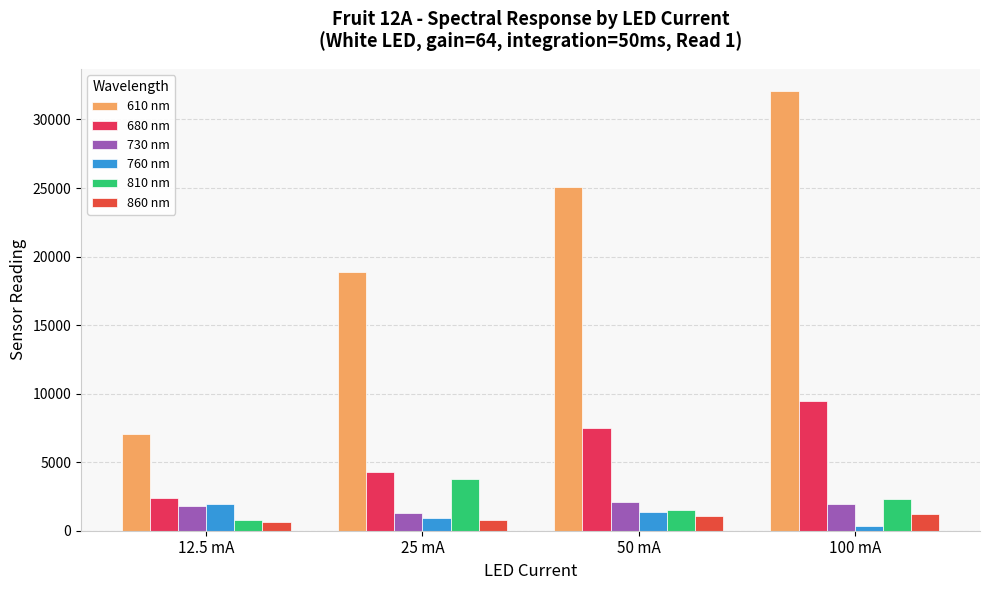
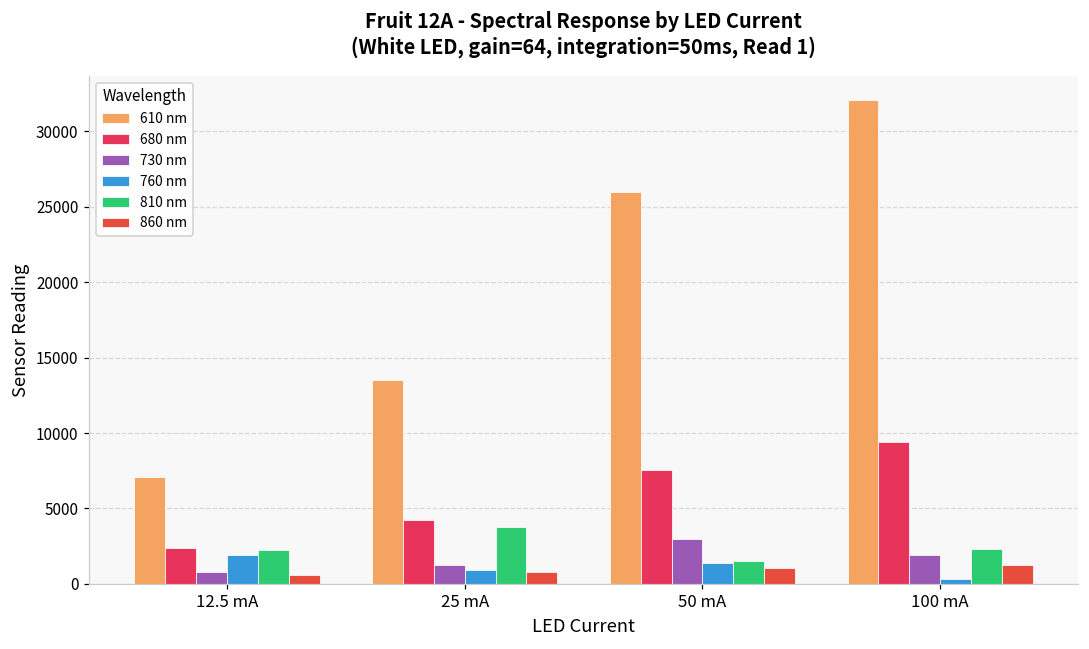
730 nm, 12.5 mA: 1800 -> 800
810 nm, 12.5 mA: 700 -> 2300
610 nm, 25 mA: 18900 -> 13500
610 nm, 50 mA: 25100 -> 26000
730 nm, 50 mA: 2100 -> 2900
